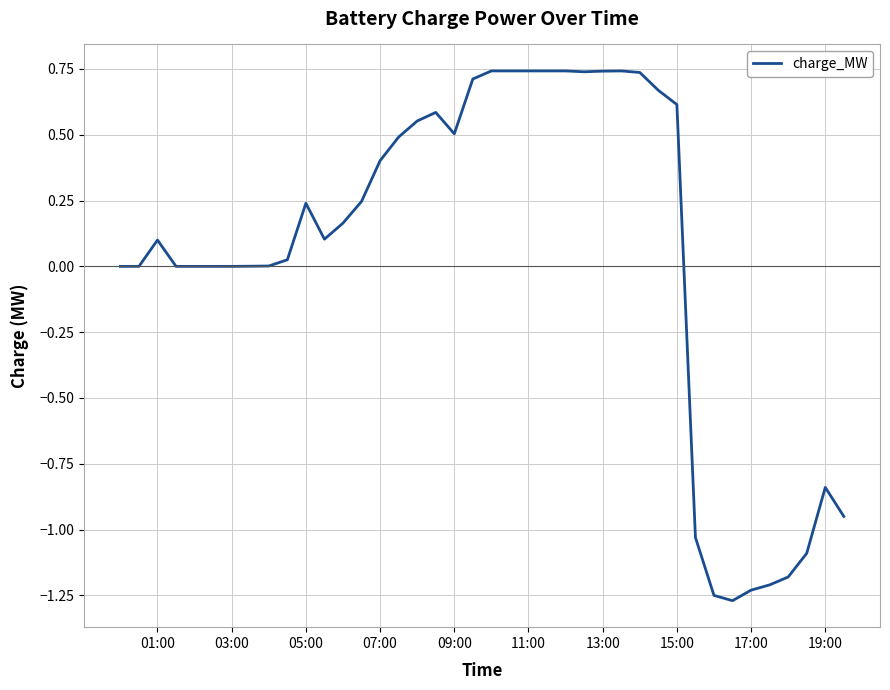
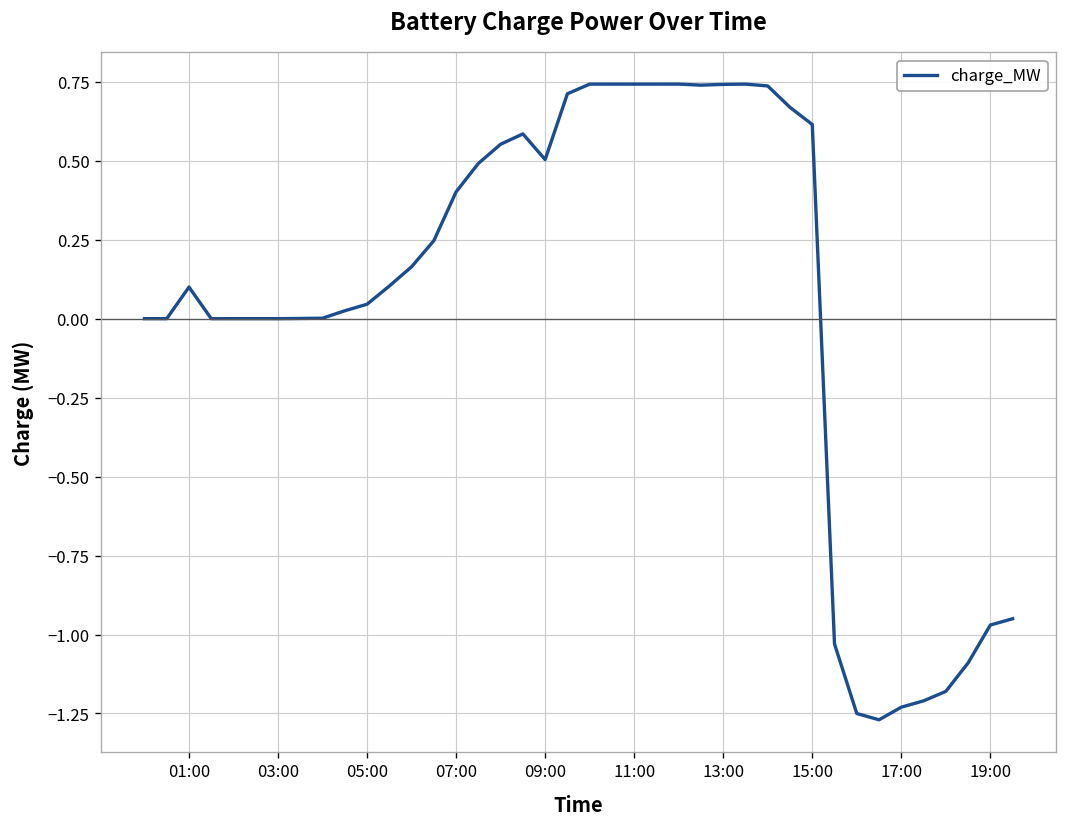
05:00: 0.24 -> 0.05
19:00: -0.84 -> -0.97
